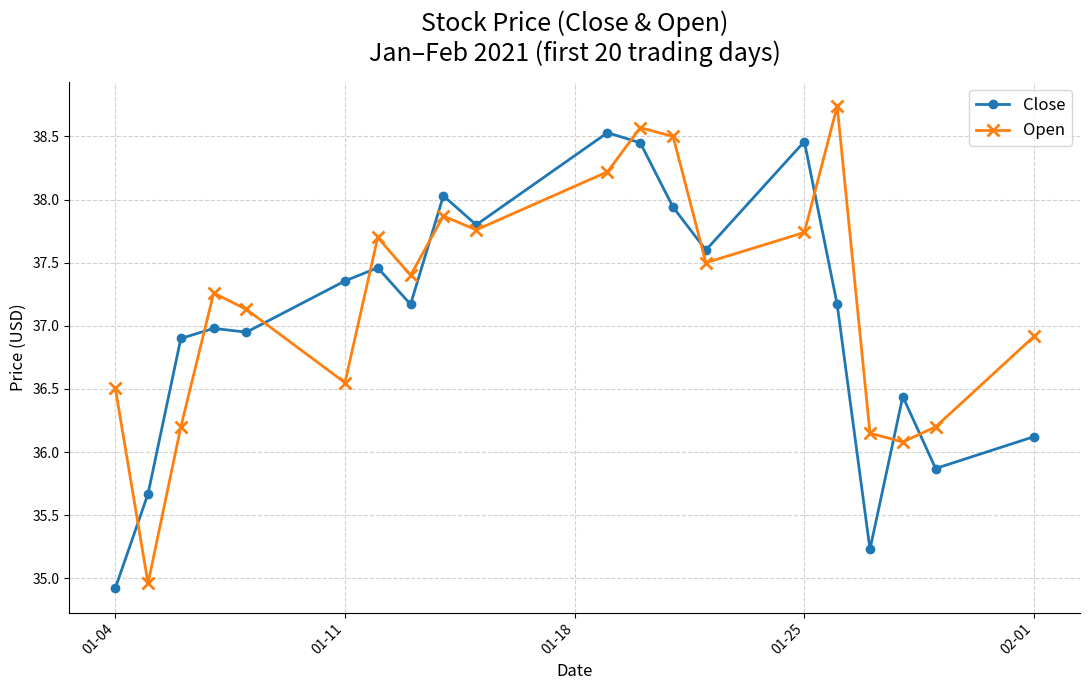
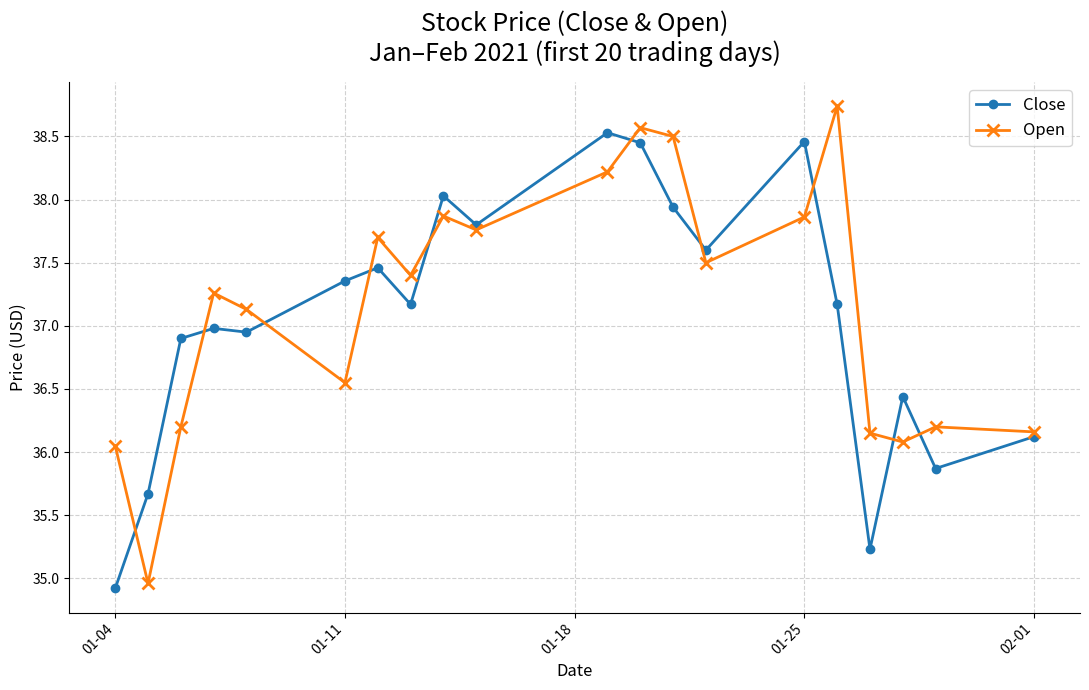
Open, 01-04: 36.51 -> 36.05
Open, 01-25: 37.74 -> 37.86
Open, 02-01: 36.92 -> 36.16
